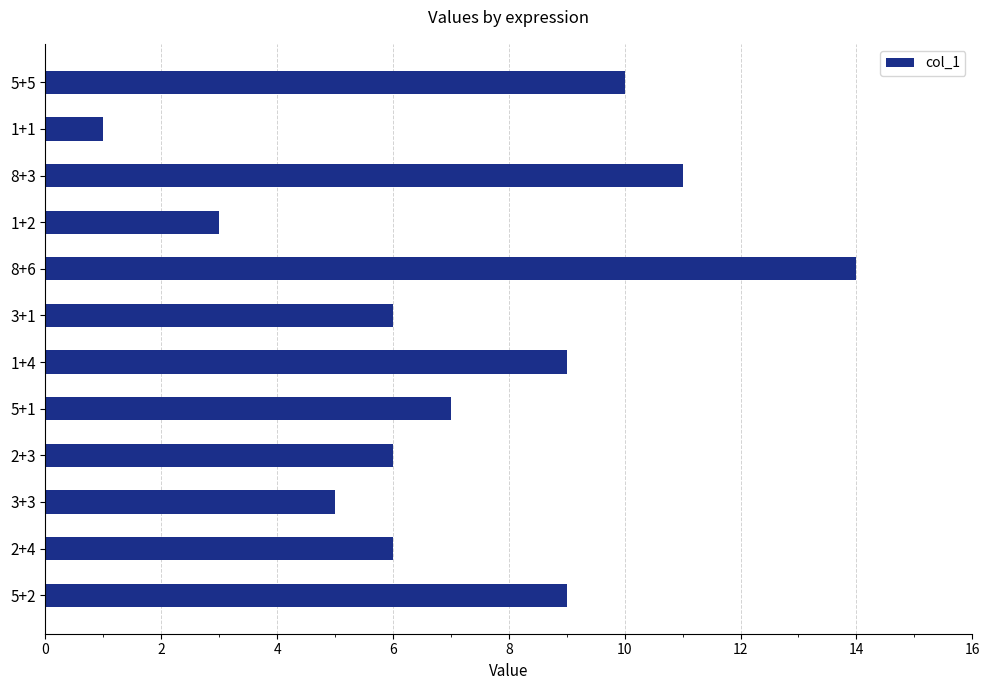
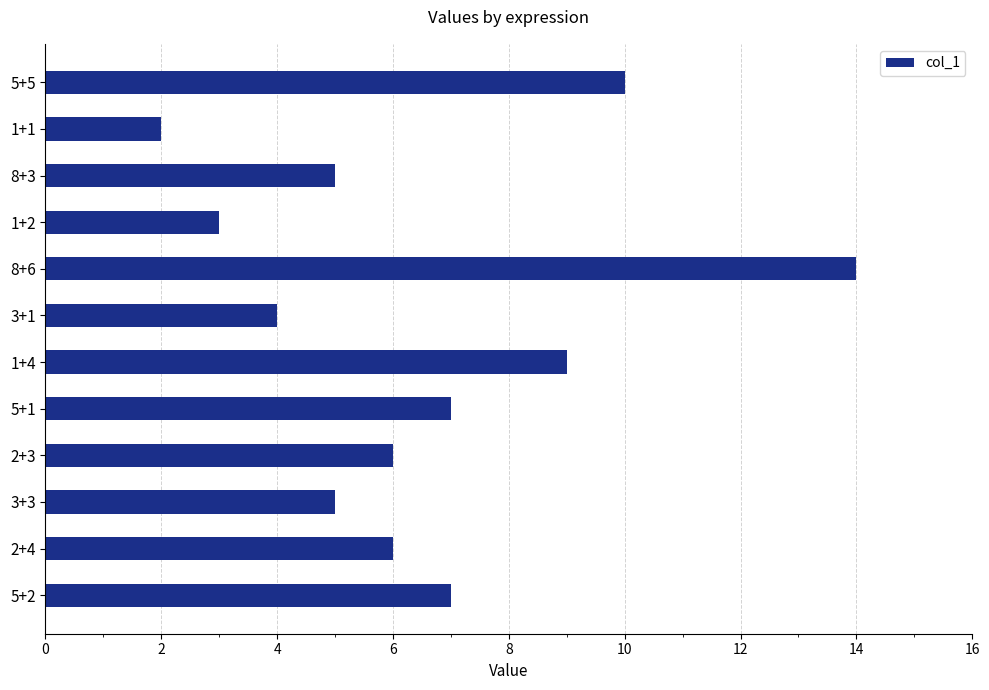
1+1: 1 -> 2
8+3: 11 -> 5
3+1: 6 -> 4
5+2: 9 -> 7
